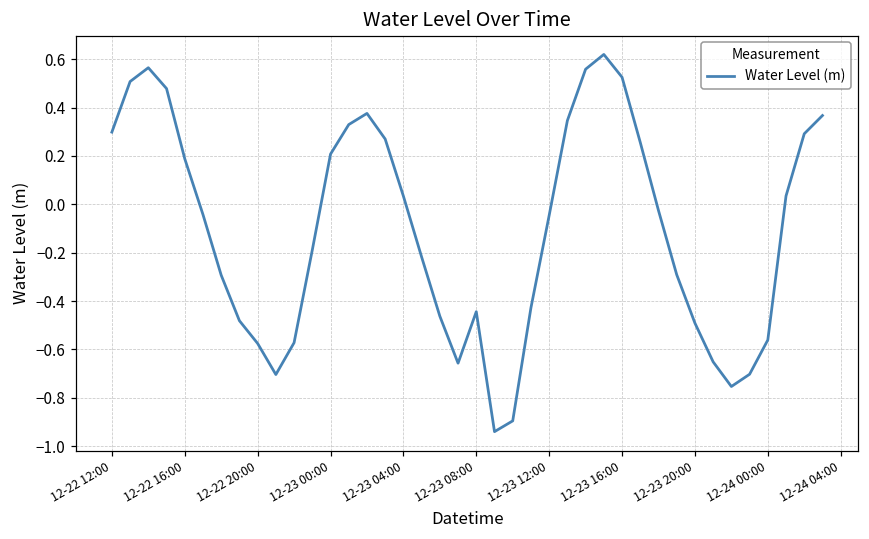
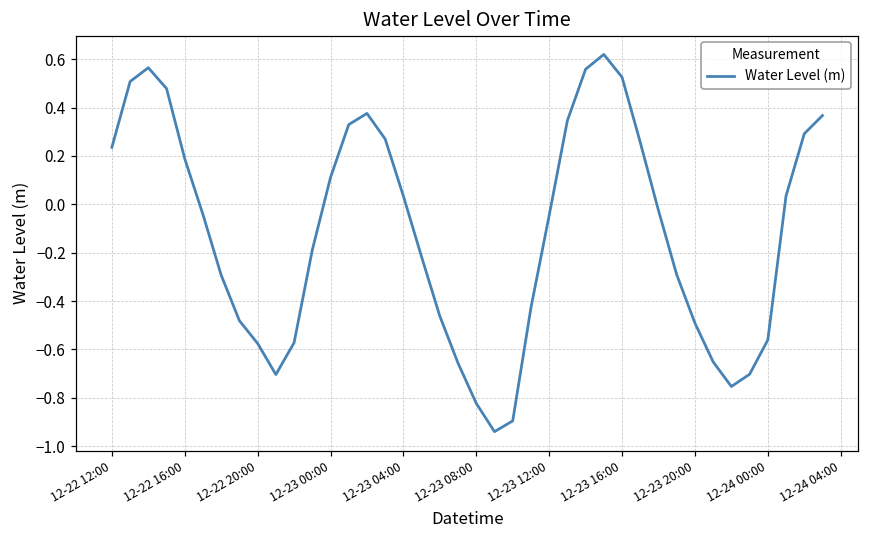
12-22 12:00: 0.30 -> 0.24
12-23 00:00: 0.21 -> 0.11
12-23 08:00: -0.44 -> -0.82
